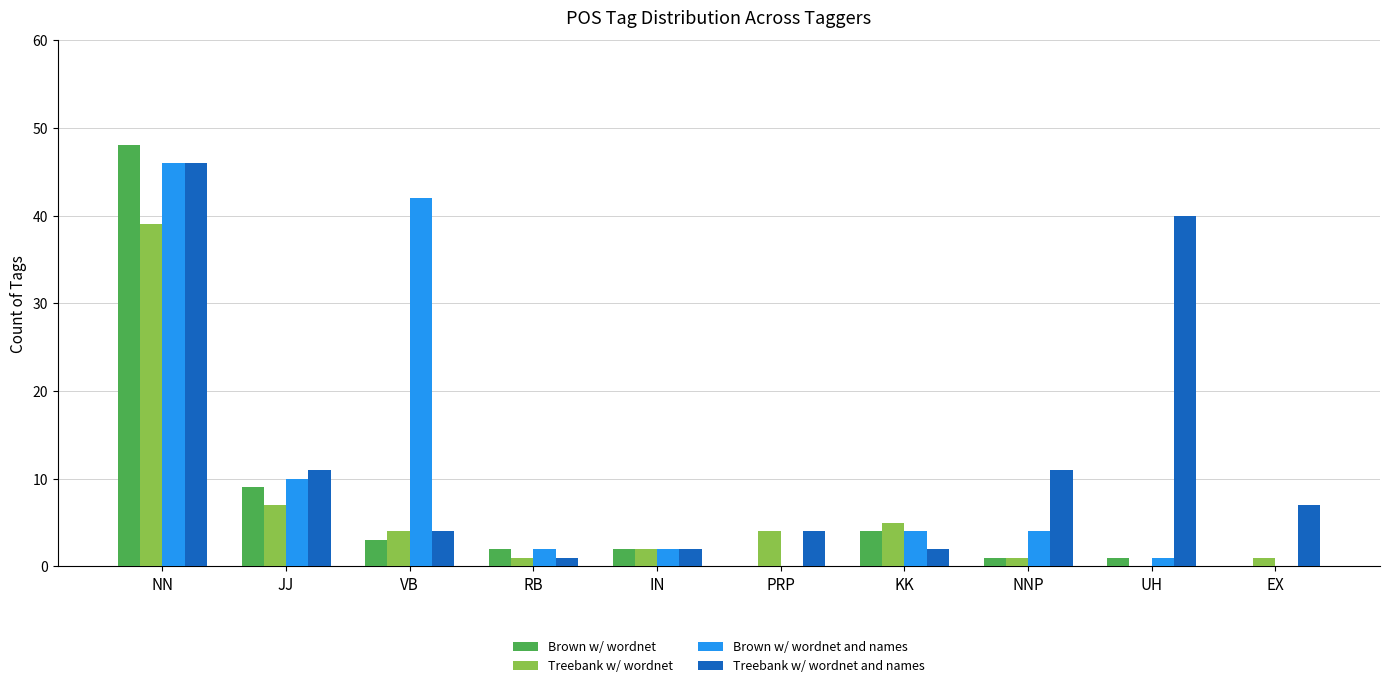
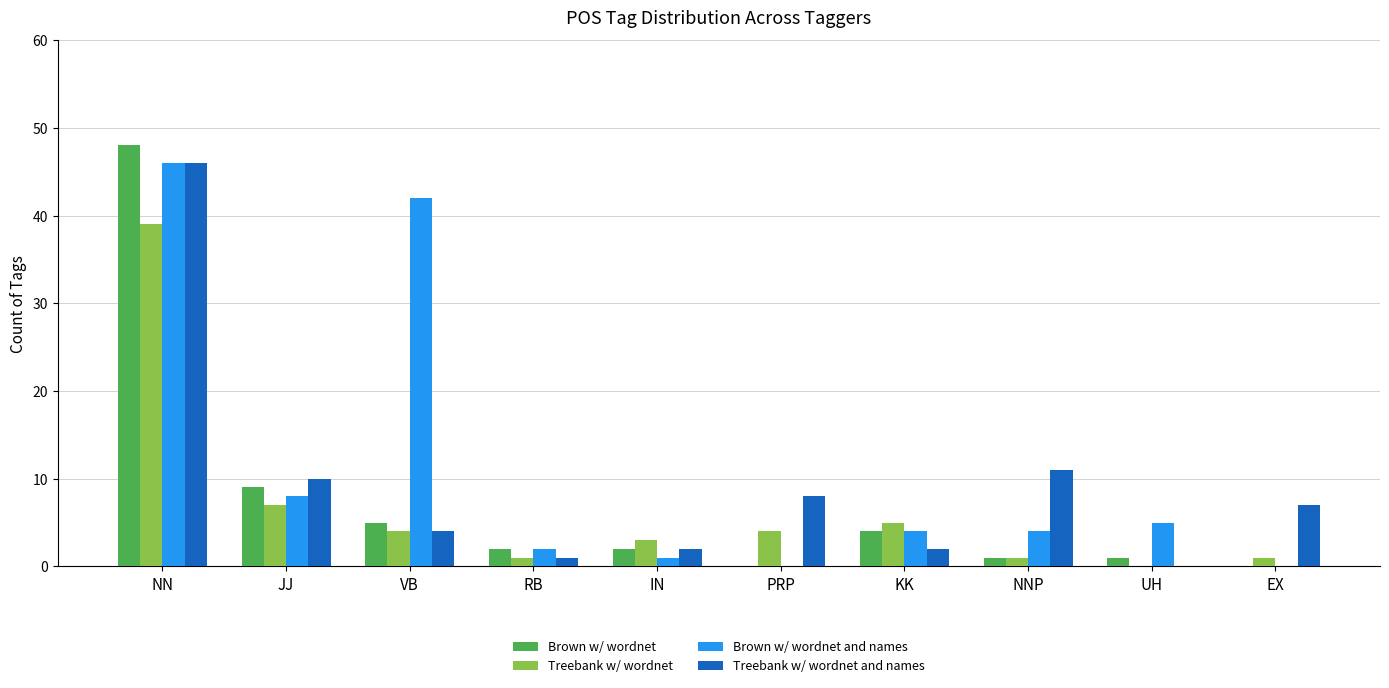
Brown w/ wordnet and names, JJ: 10 -> 8
Treebank w/ wordnet and names, JJ: 11 -> 10
Brown w/ wordnet, VB: 3 -> 5
Treebank w/ wordnet, IN: 2 -> 3
Brown w/ wordnet and names, IN: 2 -> 1
Treebank w/ wordnet and names, PRP: 4 -> 8
Brown w/ wordnet and names, UH: 1 -> 5
Treebank w/ wordnet and names, UH: 40 -> 0
